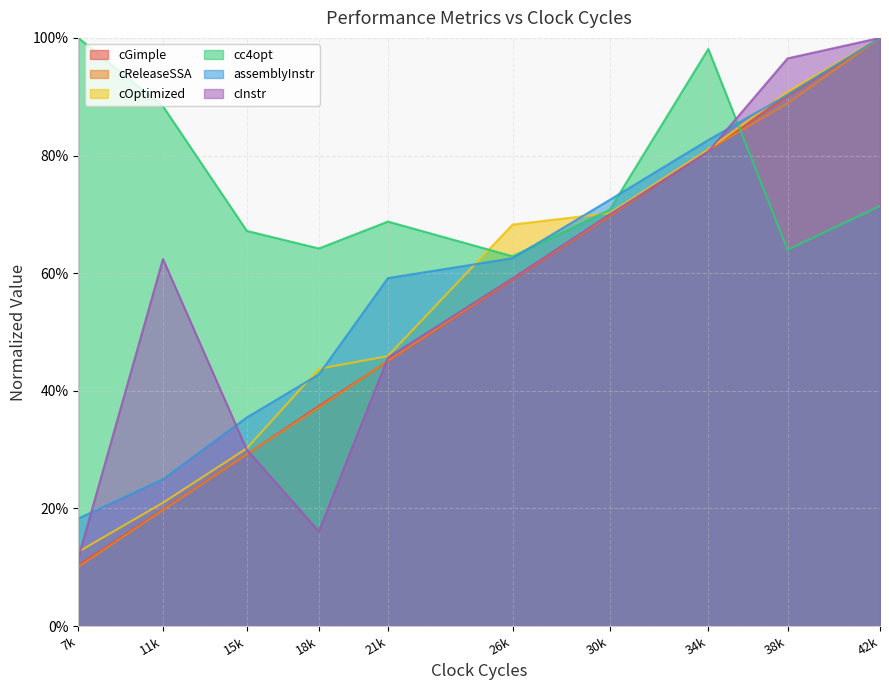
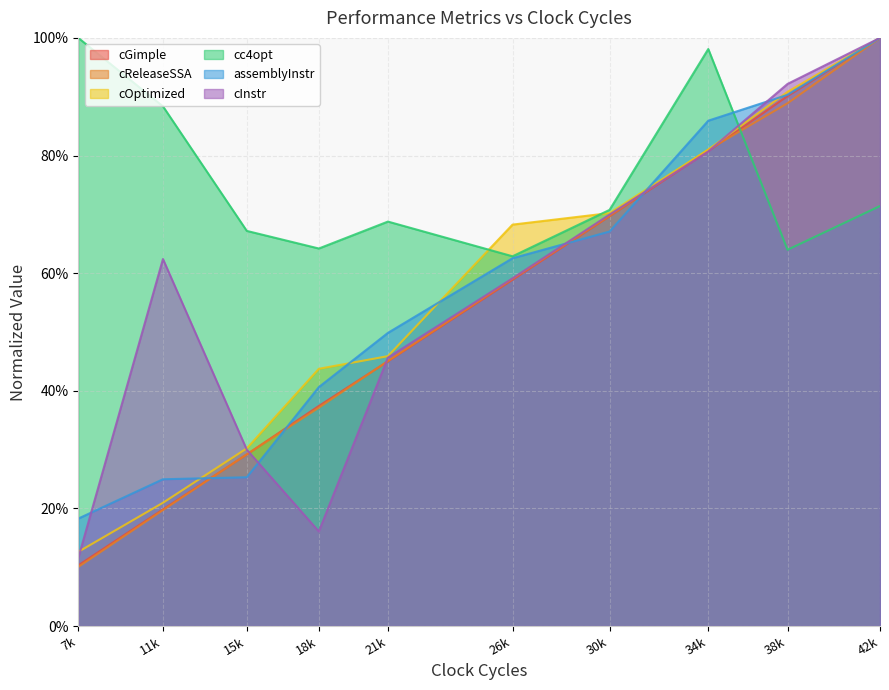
assemblyInstr, 15k: 35% -> 25%
assemblyInstr, 18k: 43% -> 41%
assemblyInstr, 21k: 59% -> 50%
assemblyInstr, 30k: 72% -> 67%
assemblyInstr, 34k: 83% -> 86%
cInstr, 38k: 97% -> 92%
